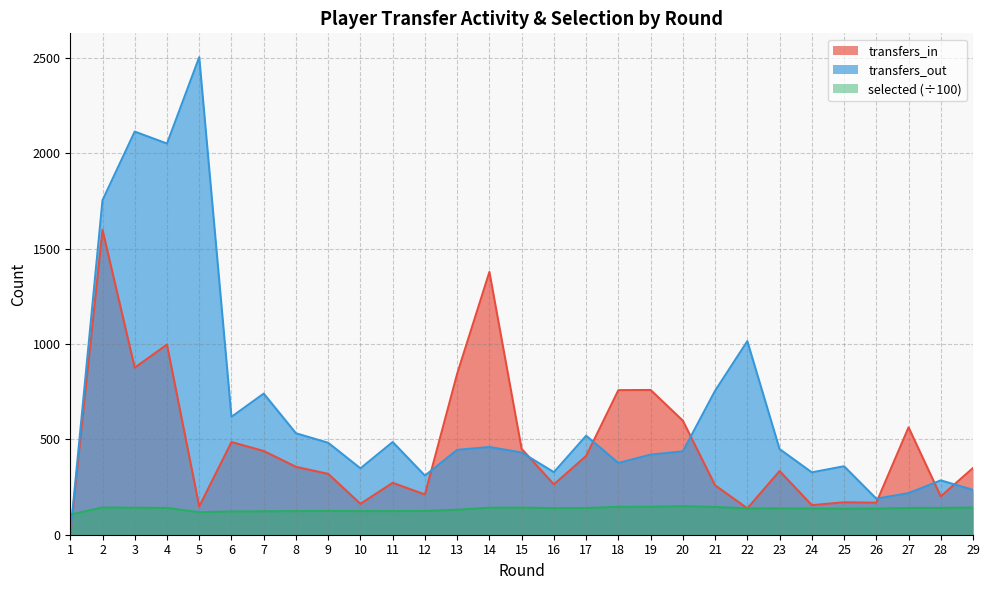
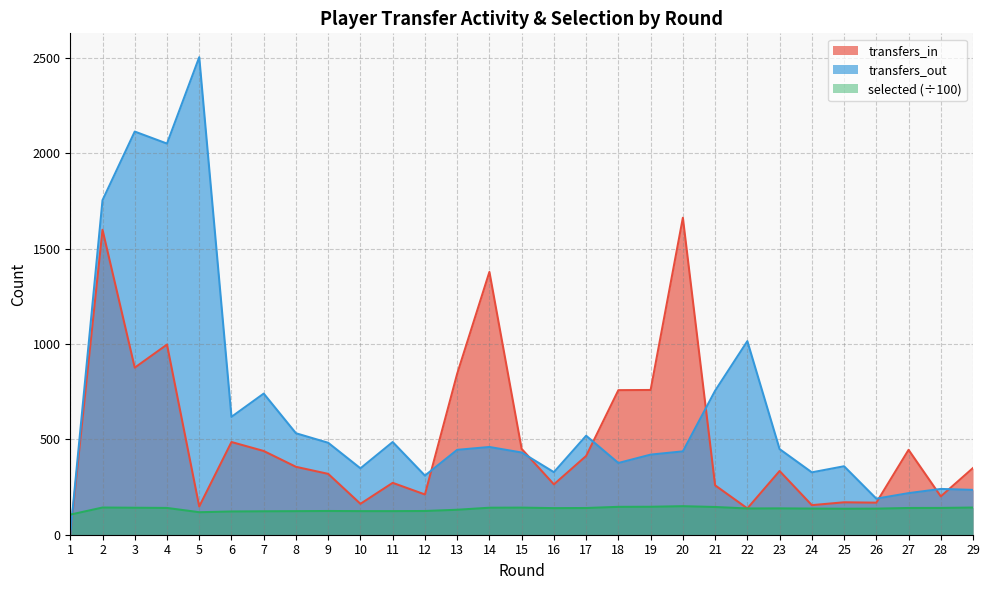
transfers_in, 20: 600 -> 1660
transfers_in, 27: 560 -> 450
transfers_out, 28: 290 -> 240
